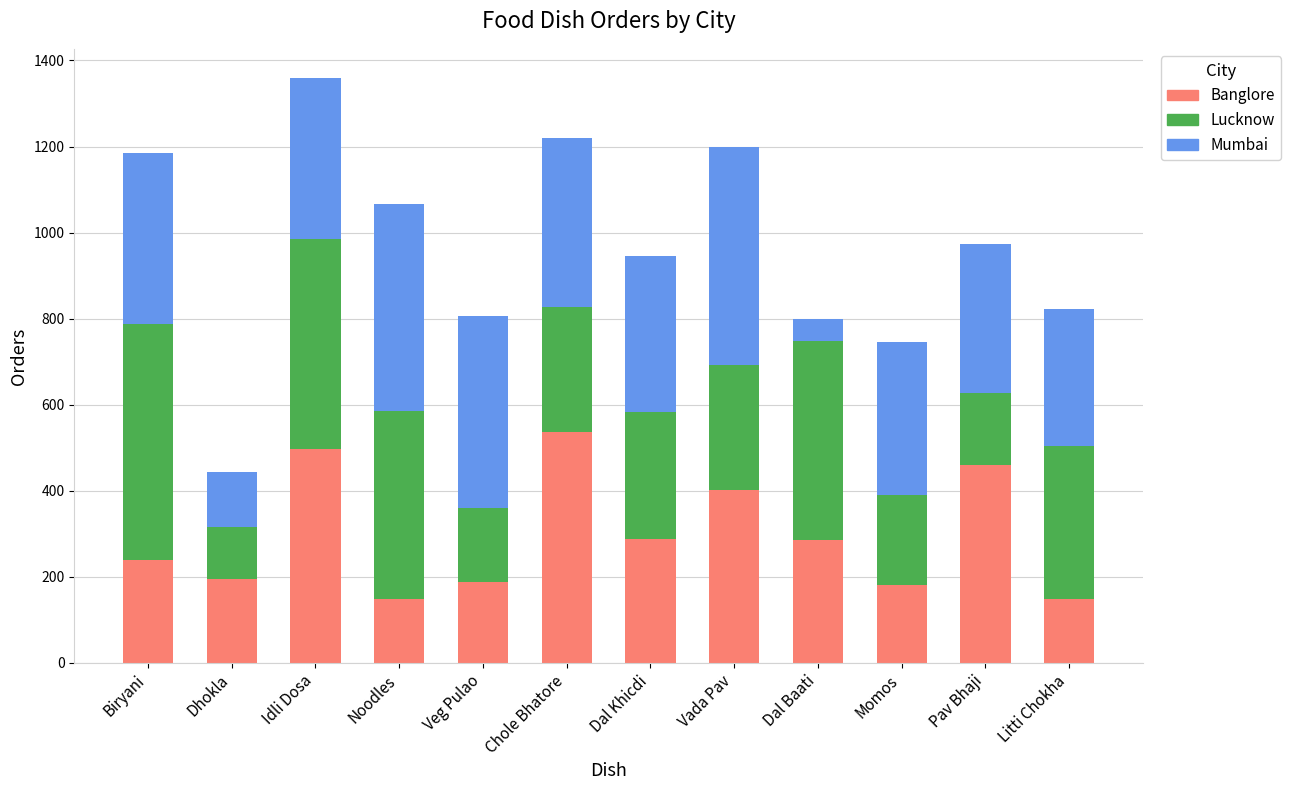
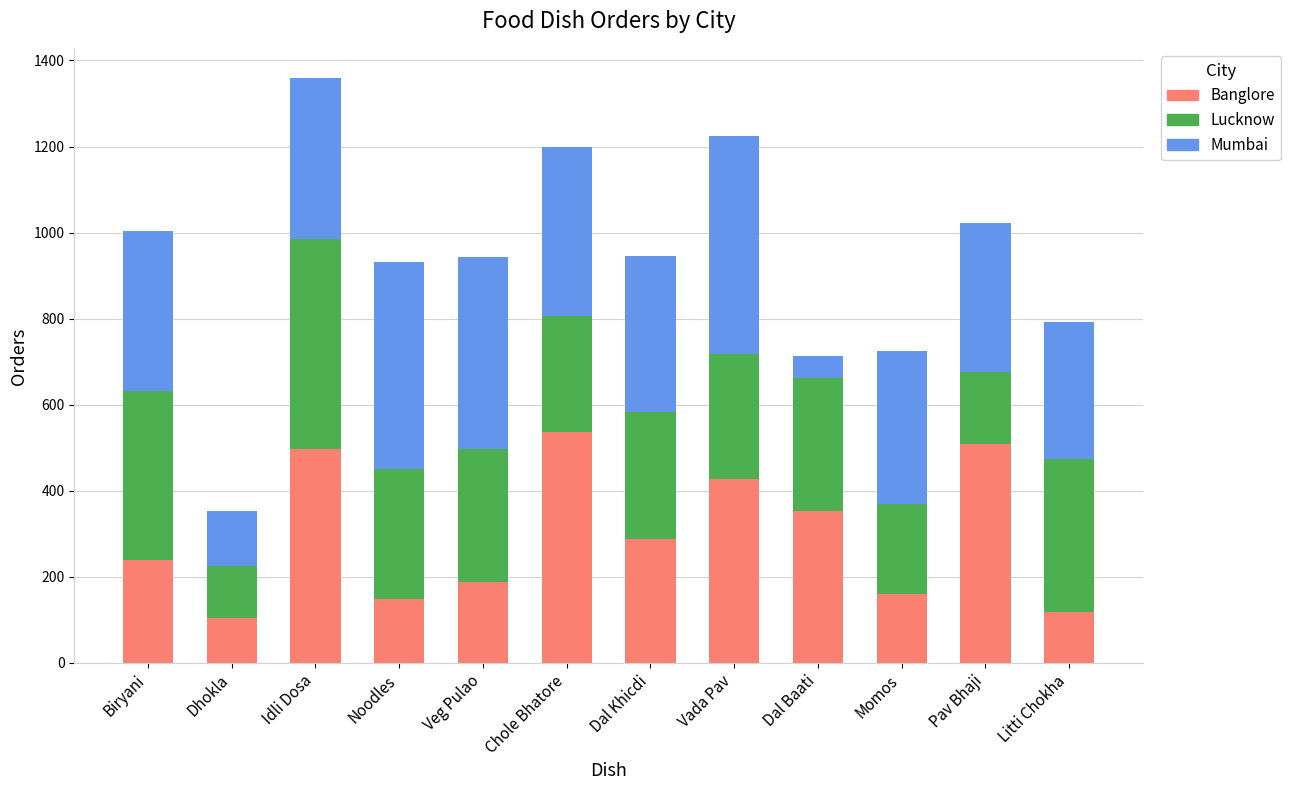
Lucknow, Biryani: 550 -> 390
Mumbai, Biryani: 400 -> 370
Banglore, Dhokla: 200 -> 110
Lucknow, Noodles: 440 -> 300
Lucknow, Veg Pulao: 170 -> 310
Lucknow, Chole Bhatore: 290 -> 270
Banglore, Vada Pav: 400 -> 430
Banglore, Dal Baati: 290 -> 350
Lucknow, Dal Baati: 460 -> 310
Banglore, Momos: 180 -> 160
Banglore, Pav Bhaji: 460 -> 510
Banglore, Litti Chokha: 150 -> 120
